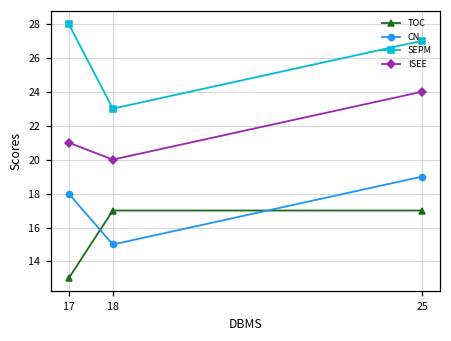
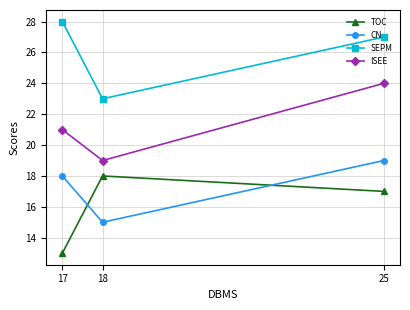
TOC, 18: 17 -> 18
ISEE, 18: 20 -> 19
